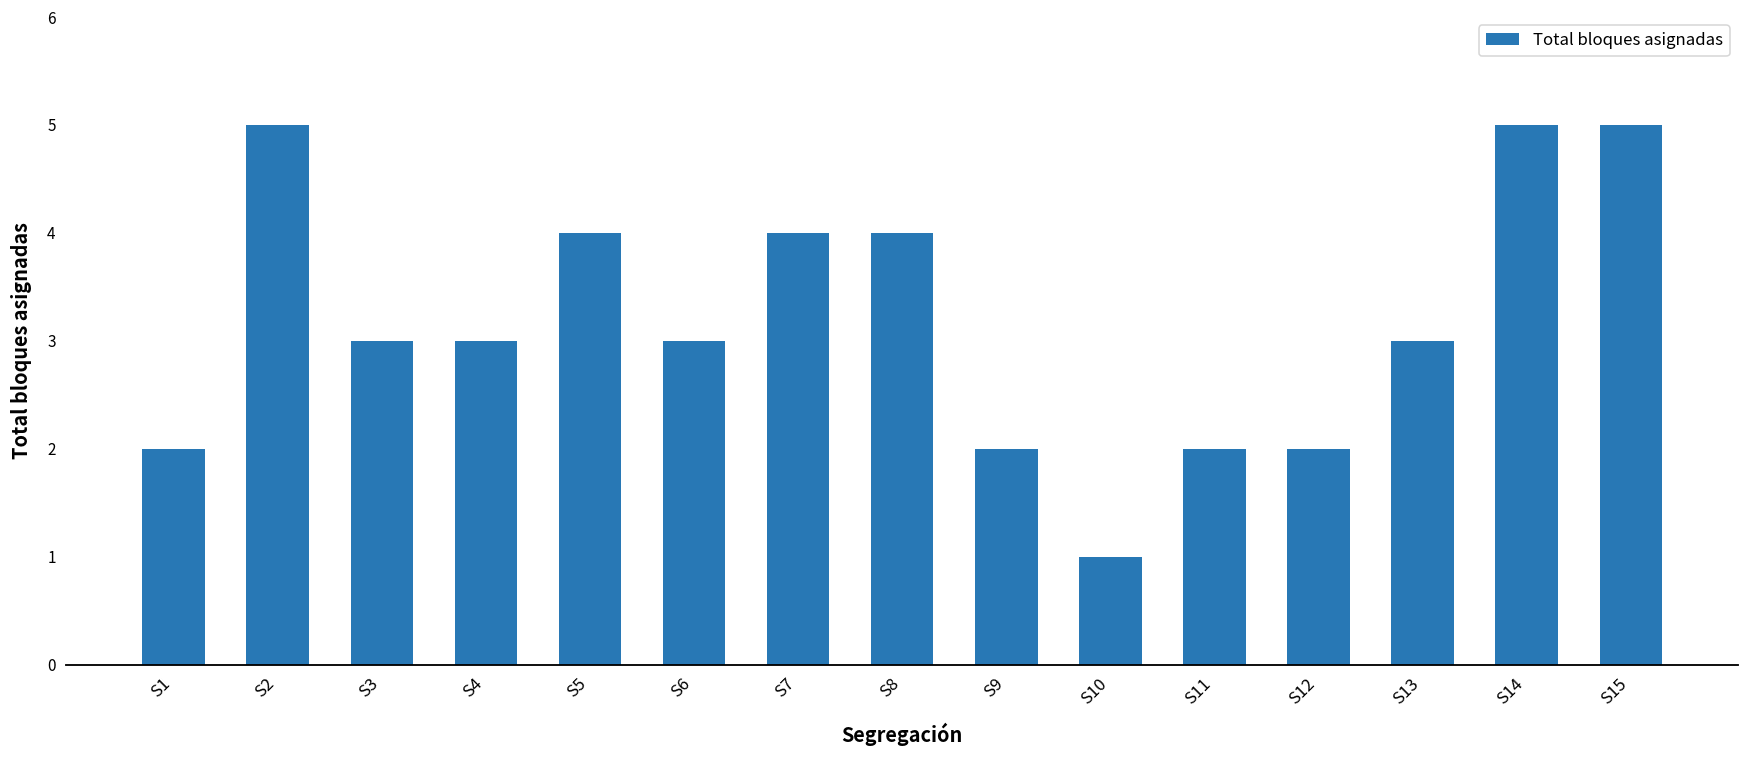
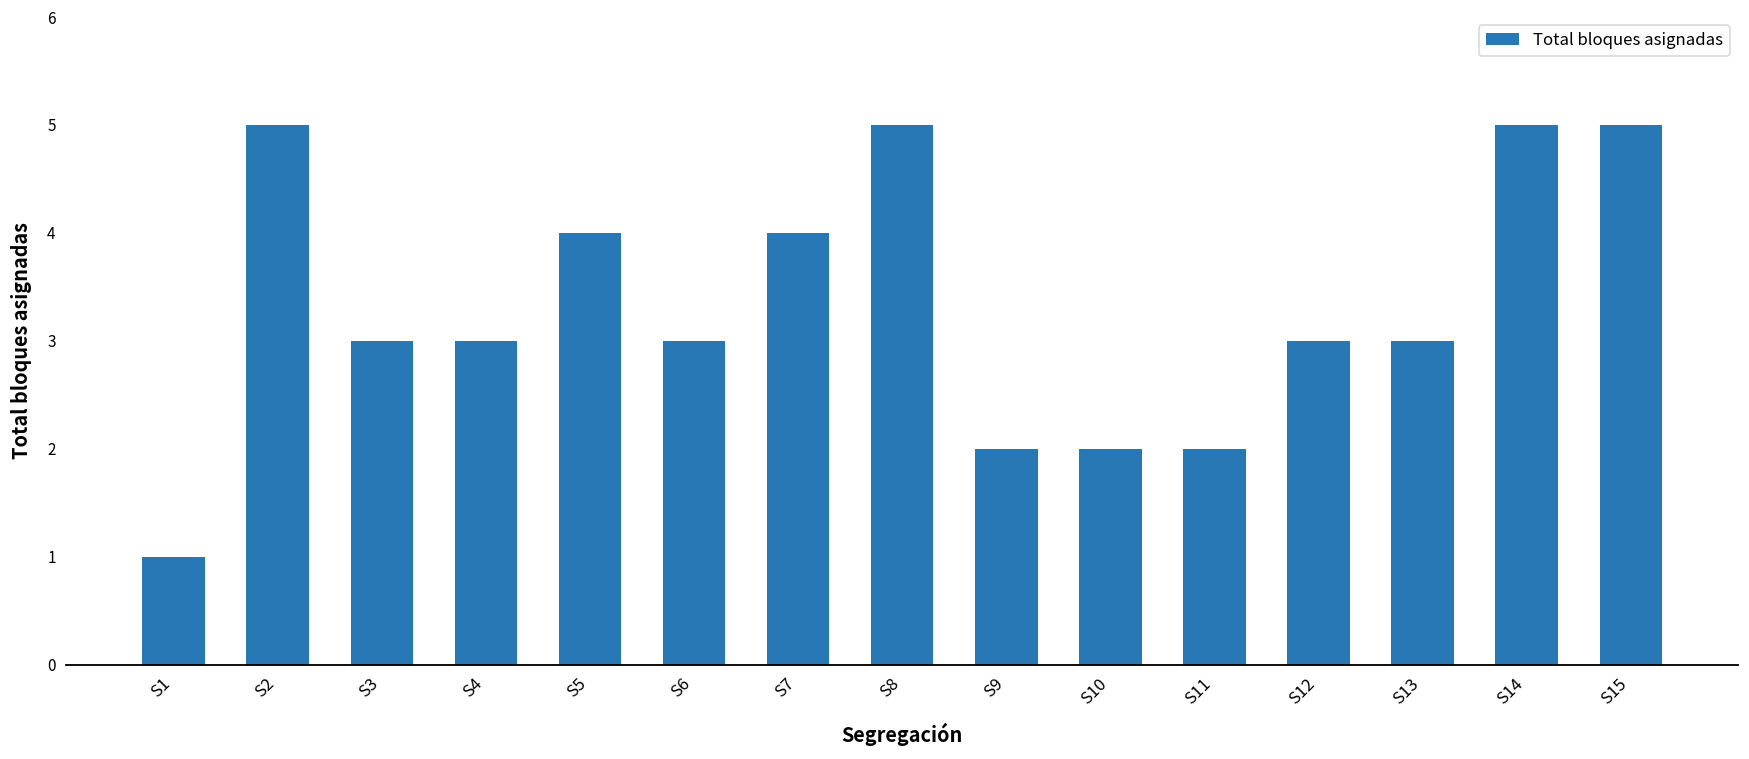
S1: 2 -> 1
S8: 4 -> 5
S10: 1 -> 2
S12: 2 -> 3
